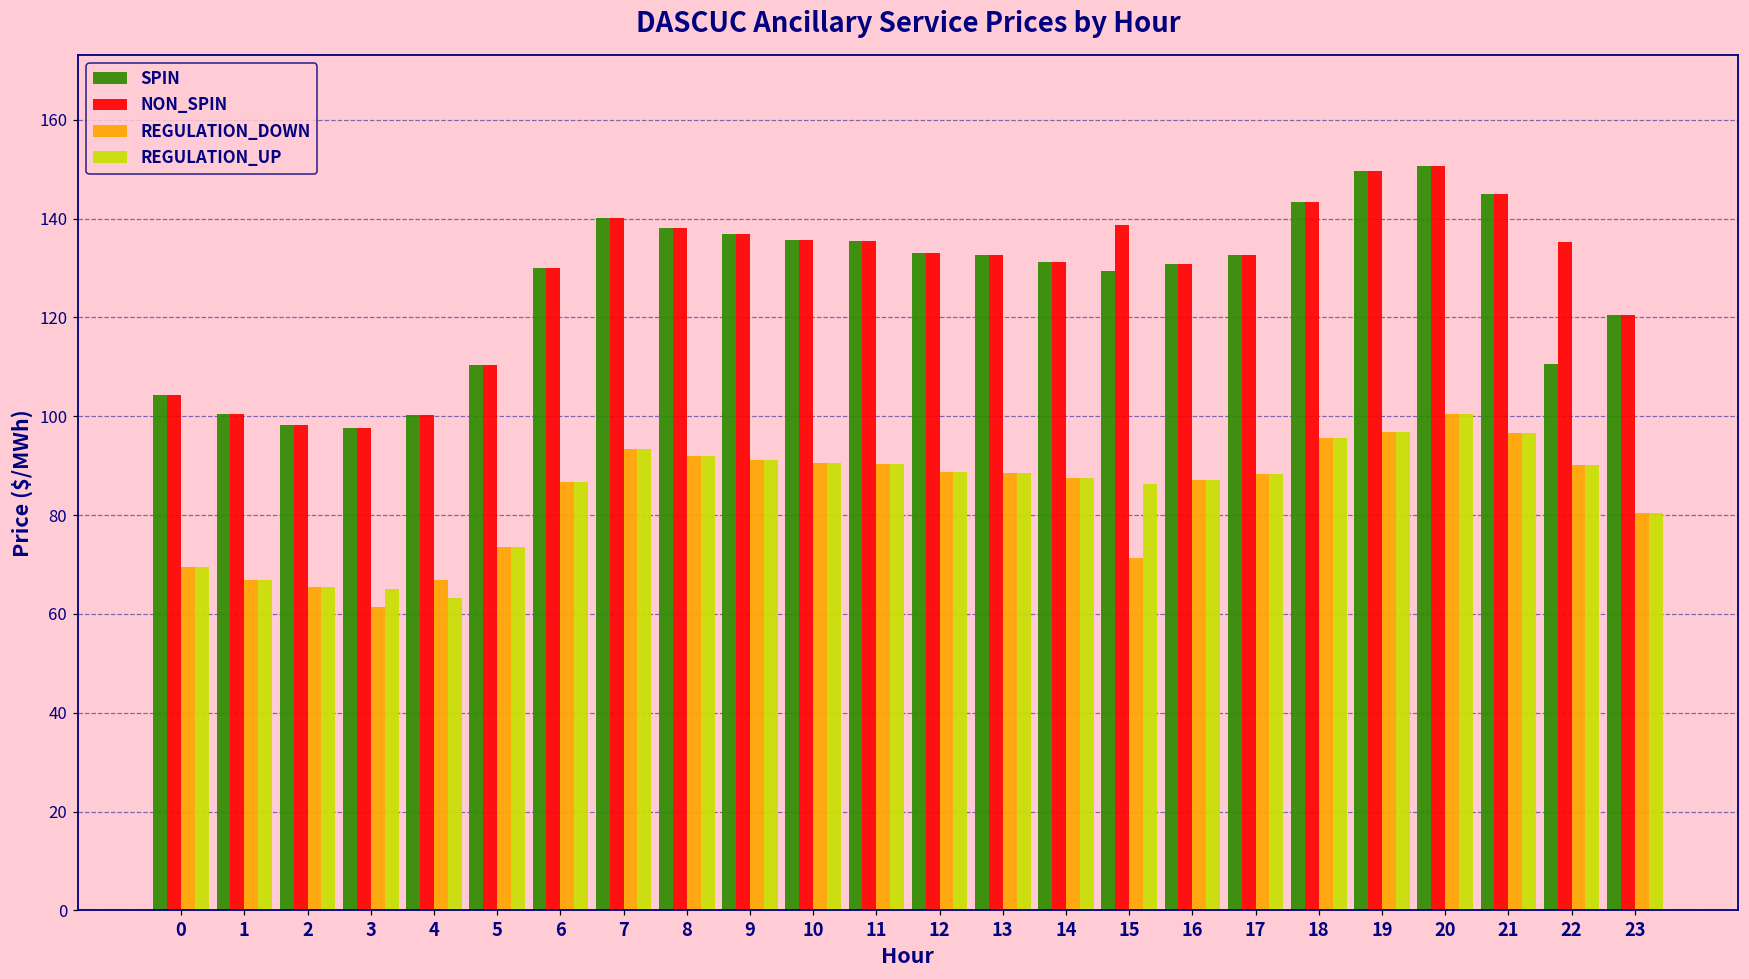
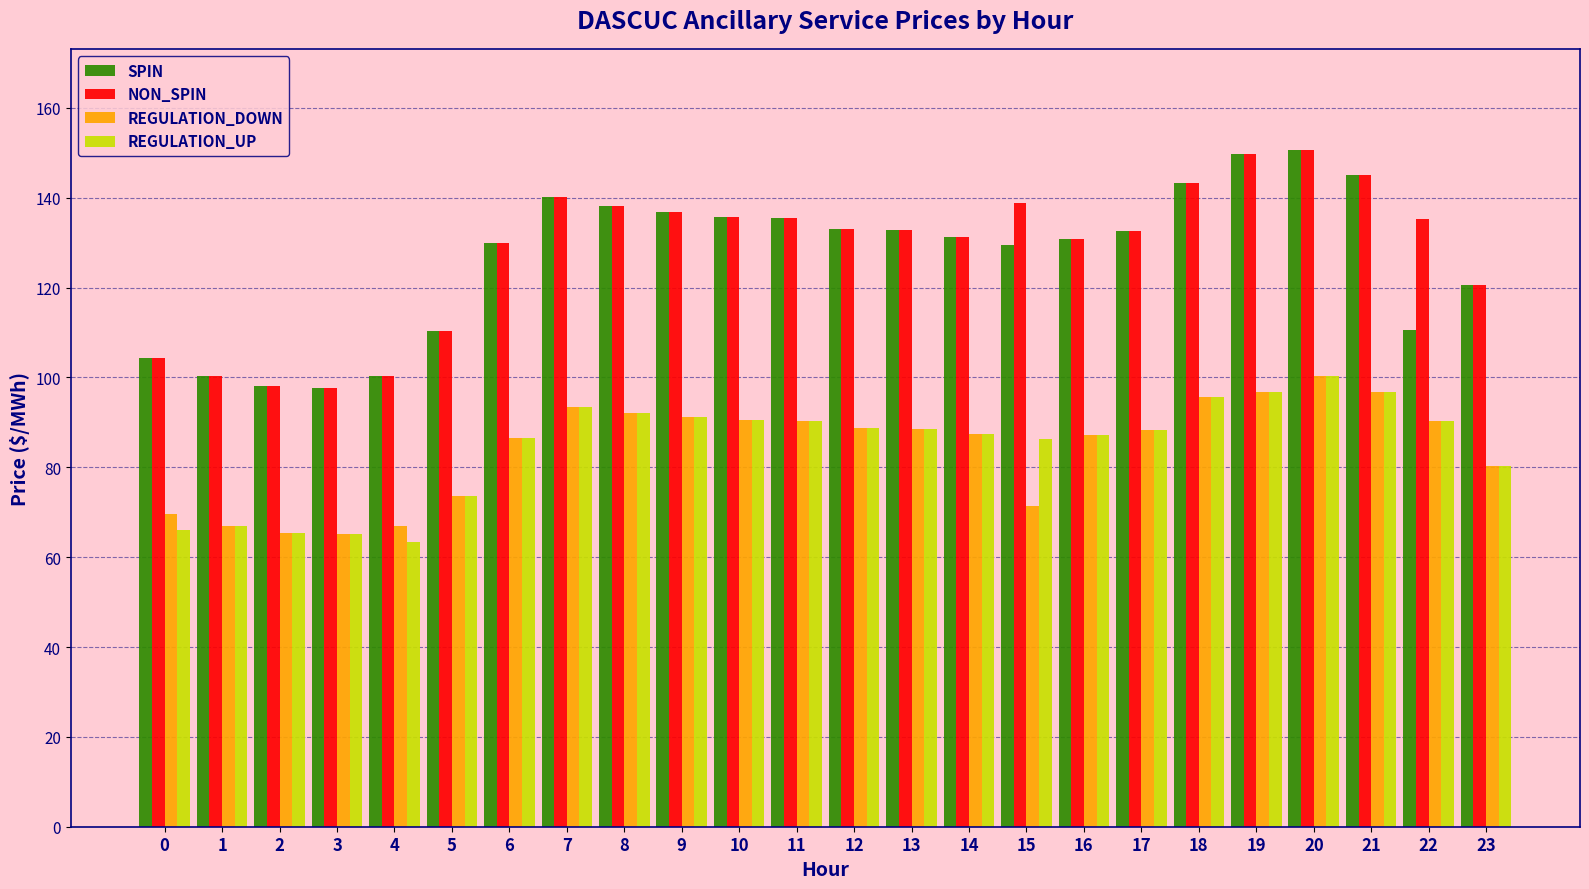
REGULATION_UP, 0: 70 -> 66
REGULATION_DOWN, 3: 61 -> 65
